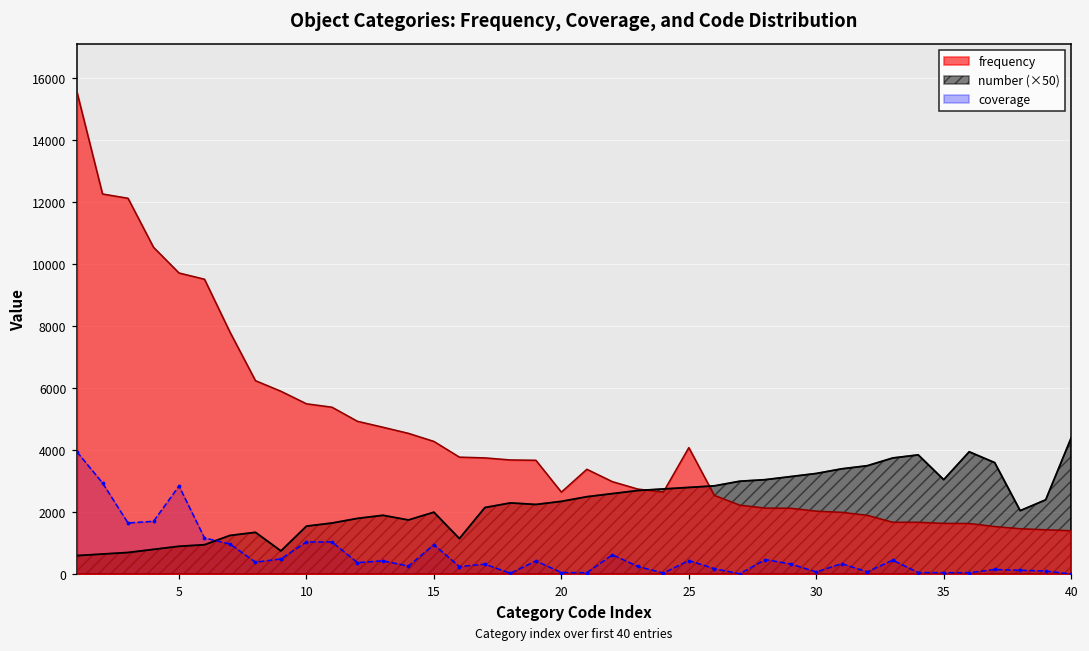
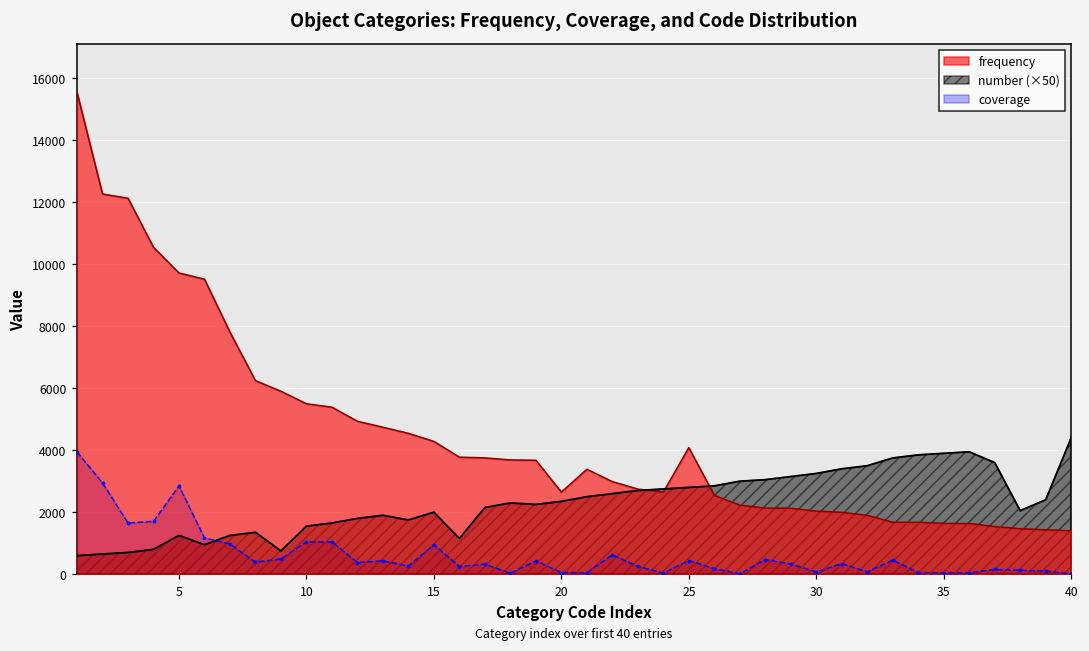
number (×50), 5: 900 -> 1300
number (×50), 35: 3100 -> 3900
